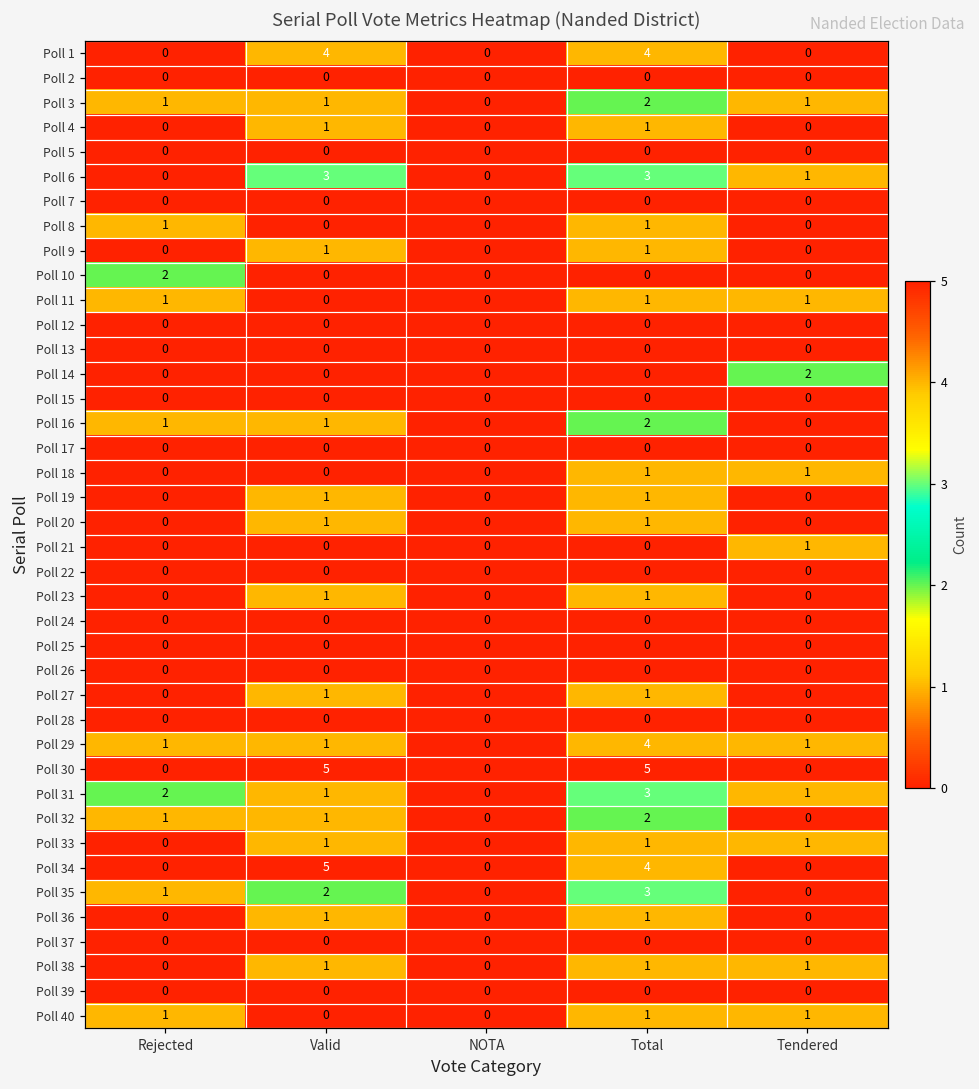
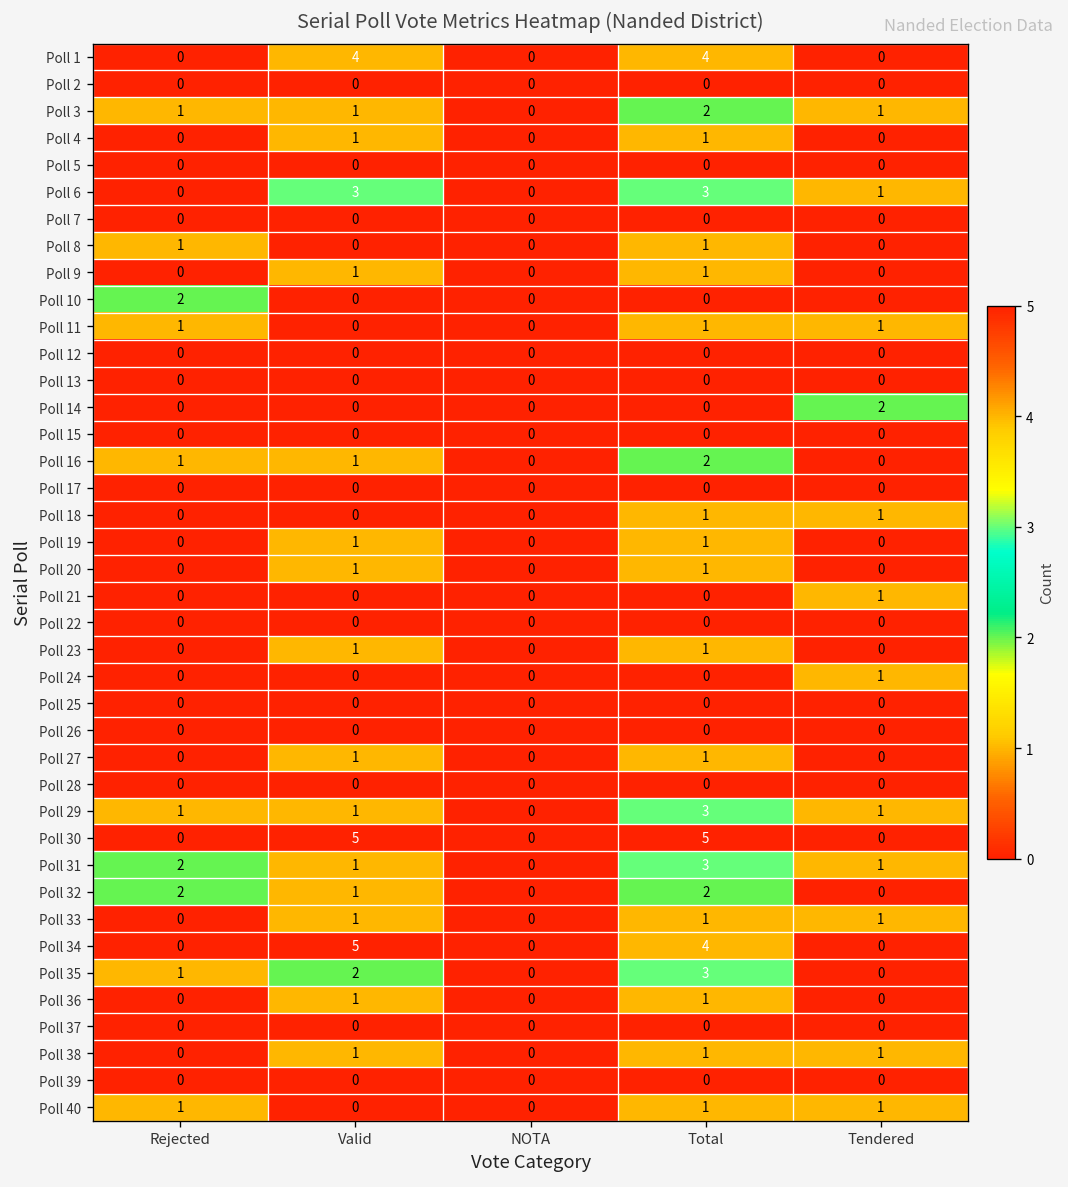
Poll 24, Tendered: 0 -> 1
Poll 29, Total: 4 -> 3
Poll 32, Rejected: 1 -> 2
